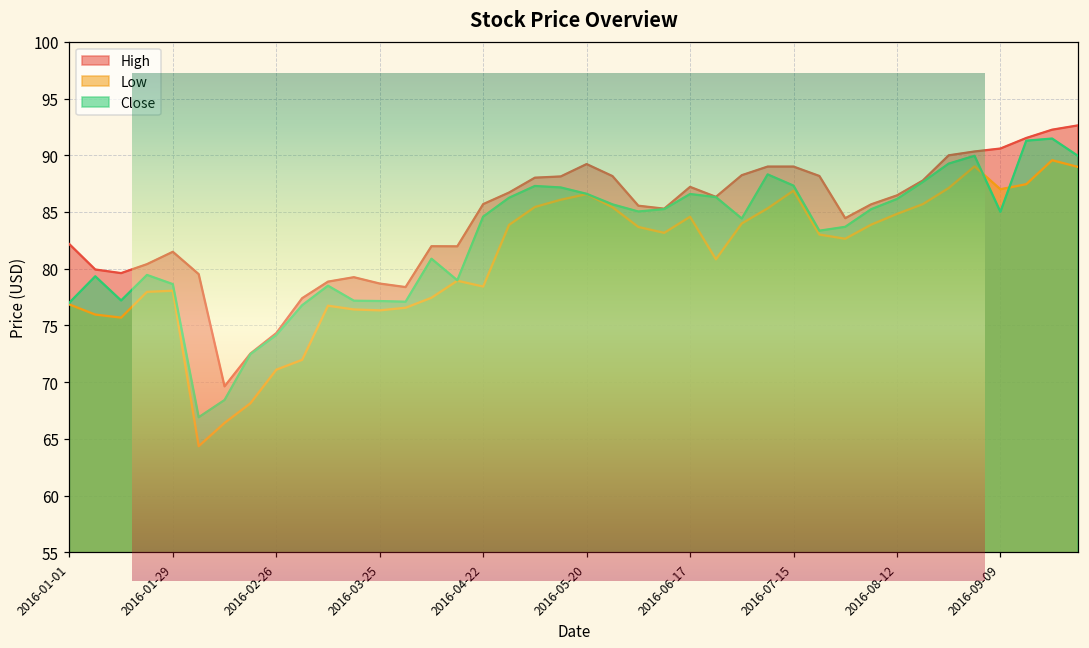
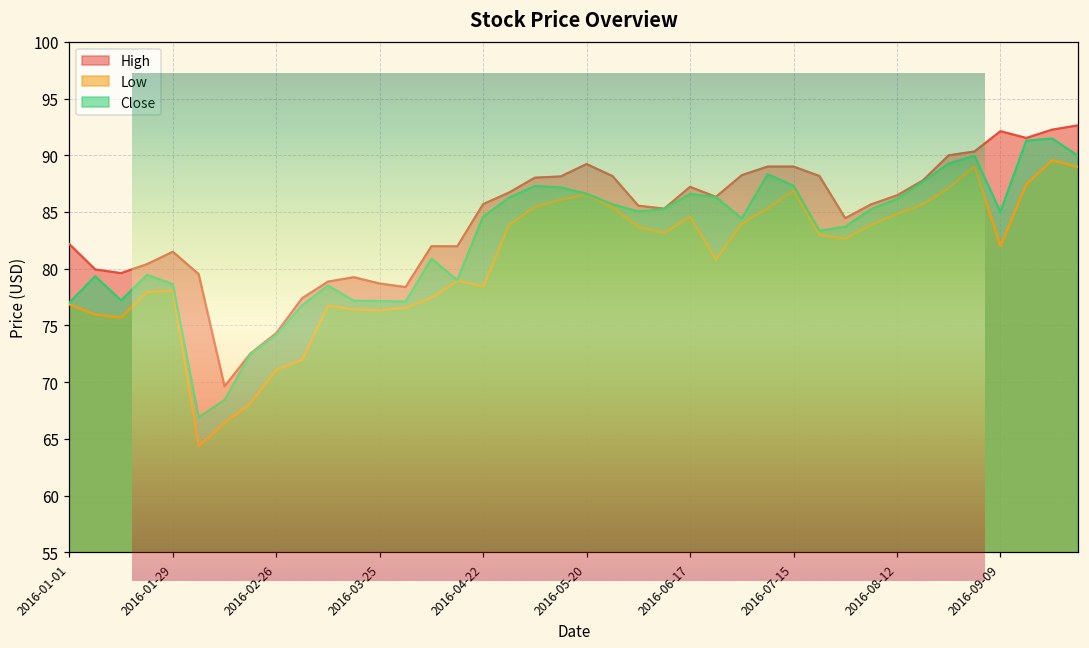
Stock Price Overview, High, 2016-09-09: 90.6 -> 92.1
Stock Price Overview, Low, 2016-09-09: 87 -> 82
